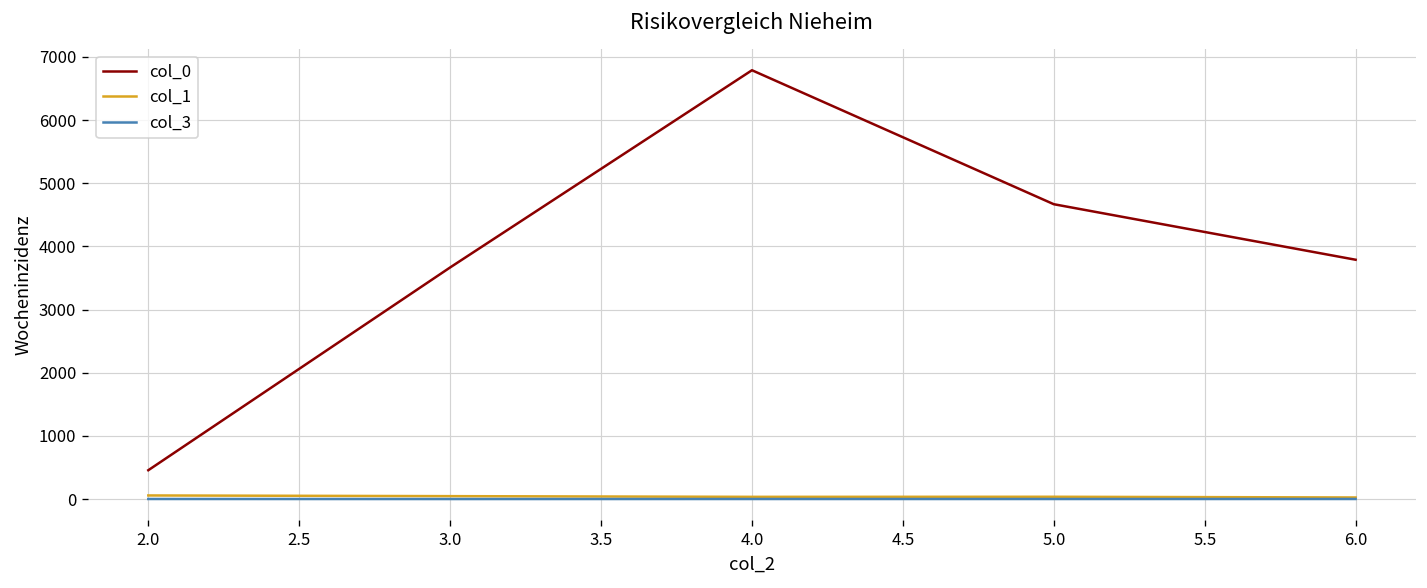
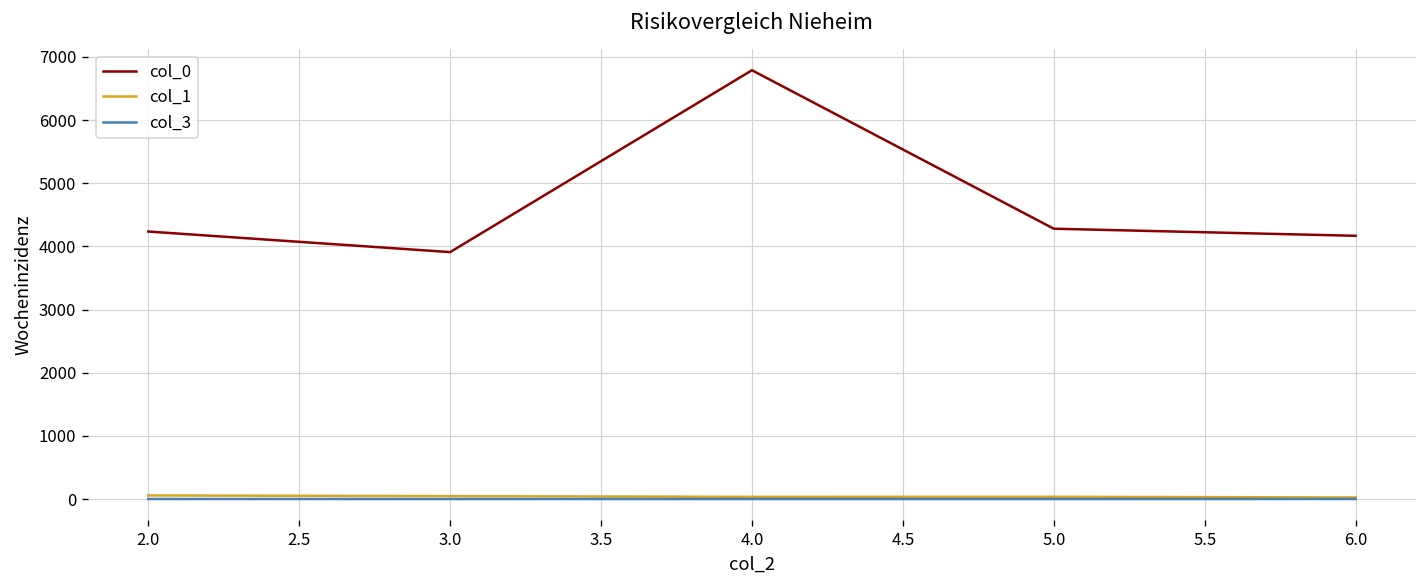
col_0, 2.0: 500 -> 4200
col_0, 3.0: 3700 -> 3900
col_0, 5.0: 4700 -> 4300
col_0, 6.0: 3800 -> 4200
